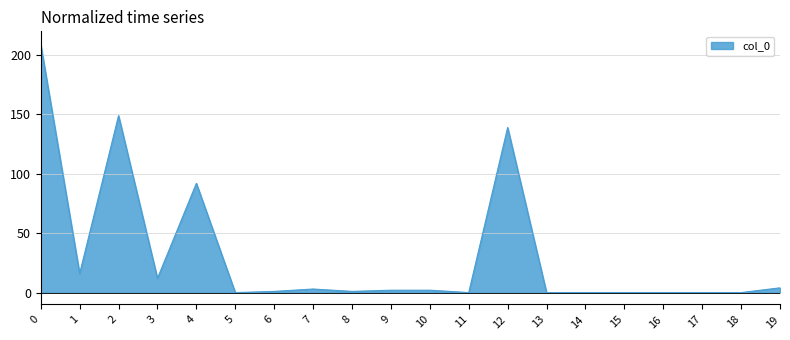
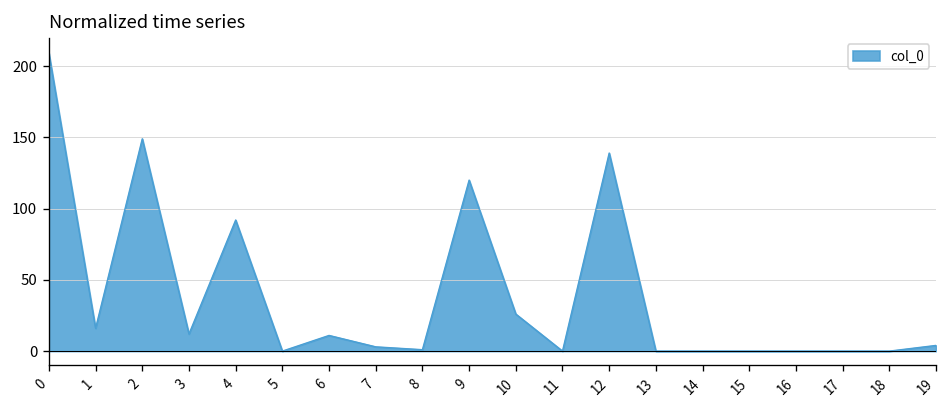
6: 1 -> 11
9: 2 -> 120
10: 2 -> 26
